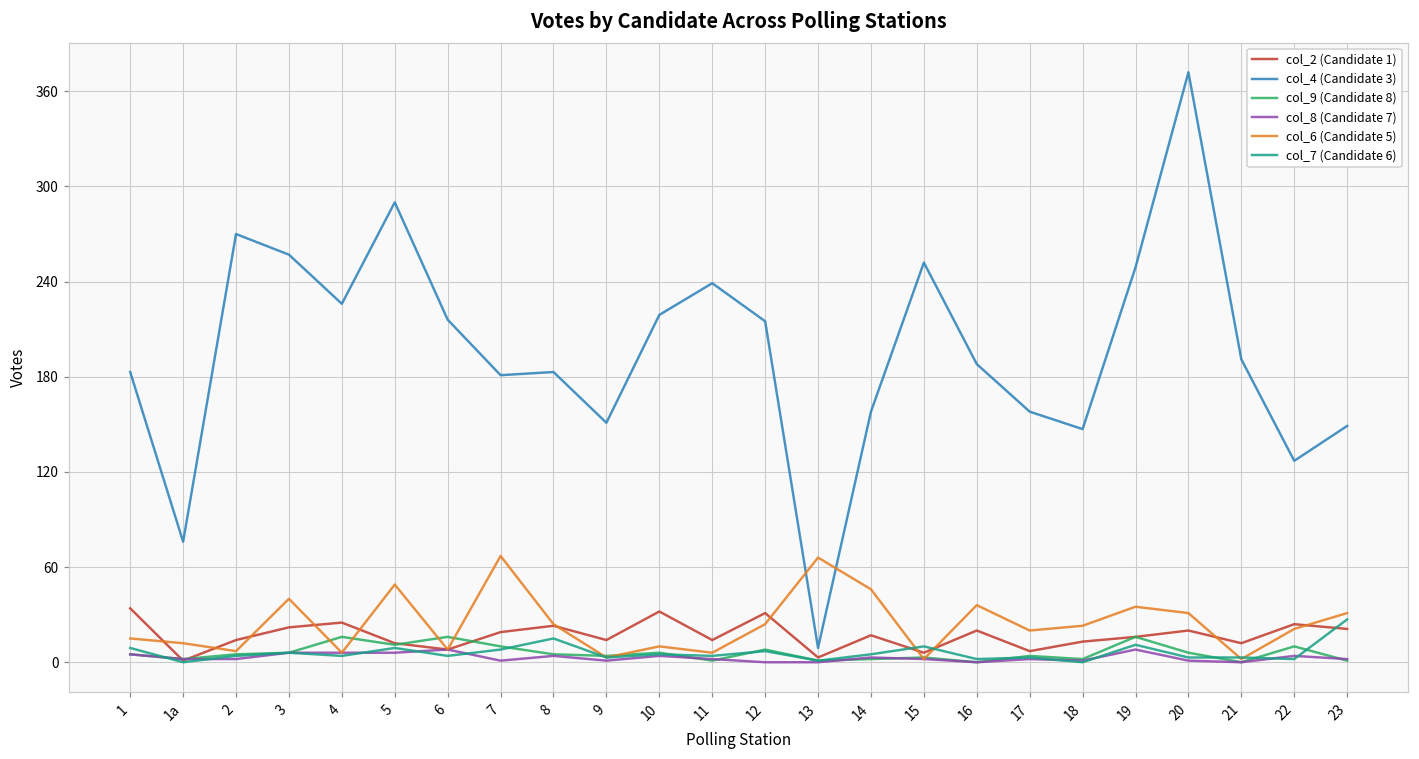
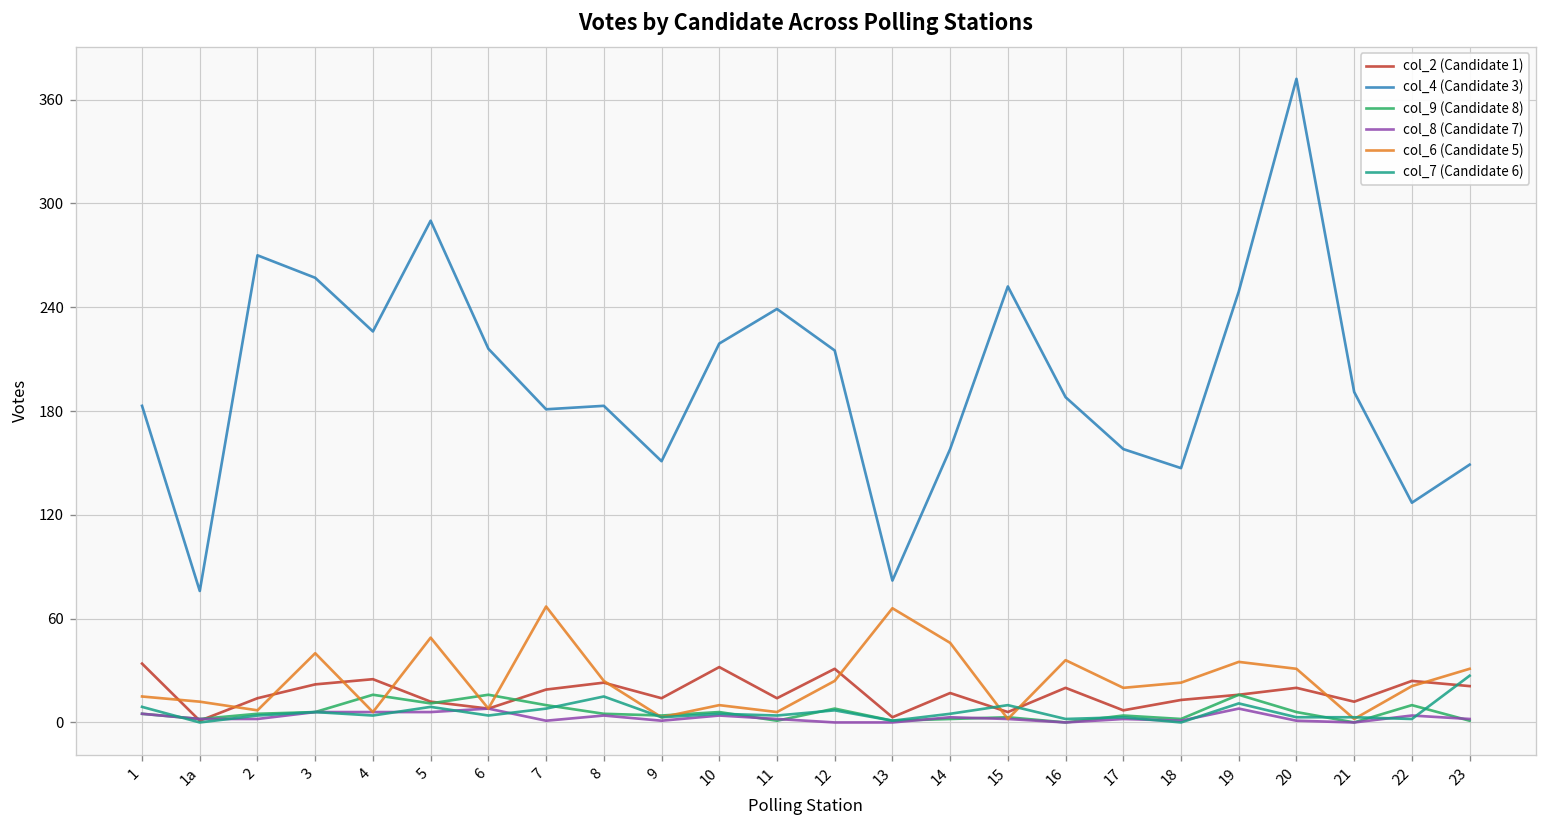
col_4 (Candidate 3), 13: 9 -> 82
